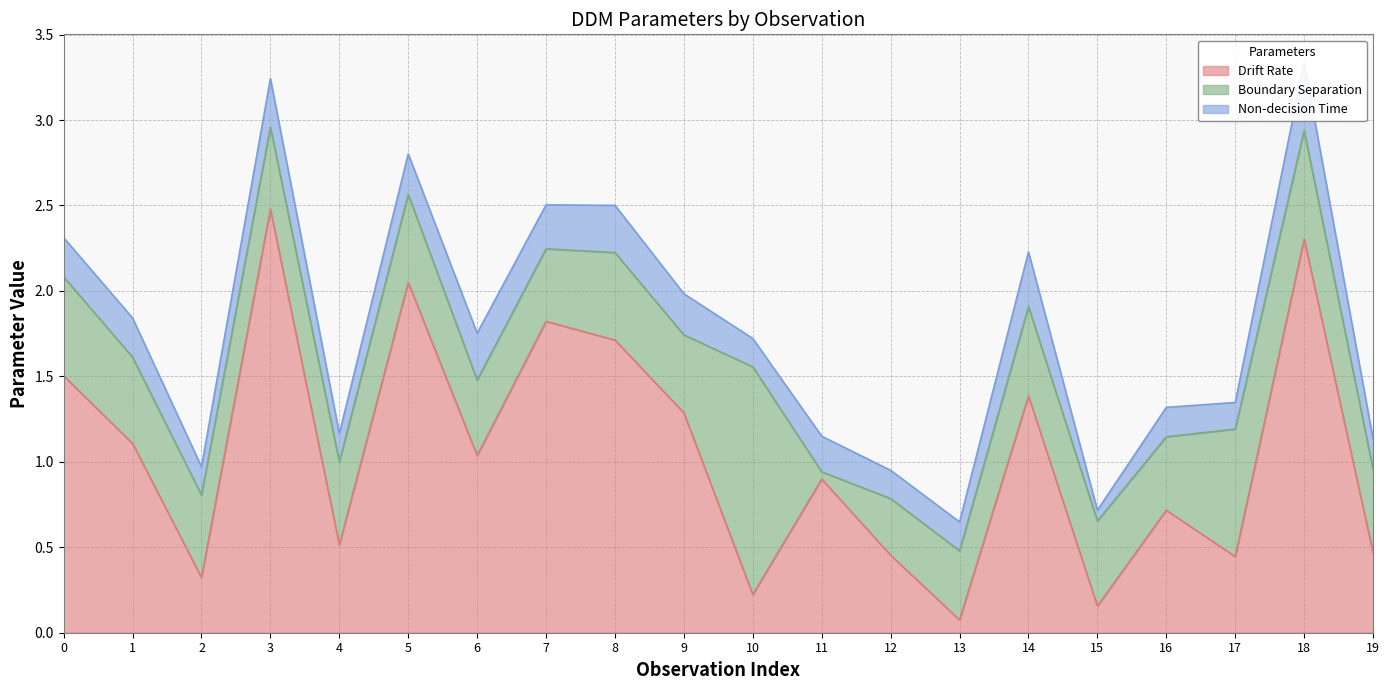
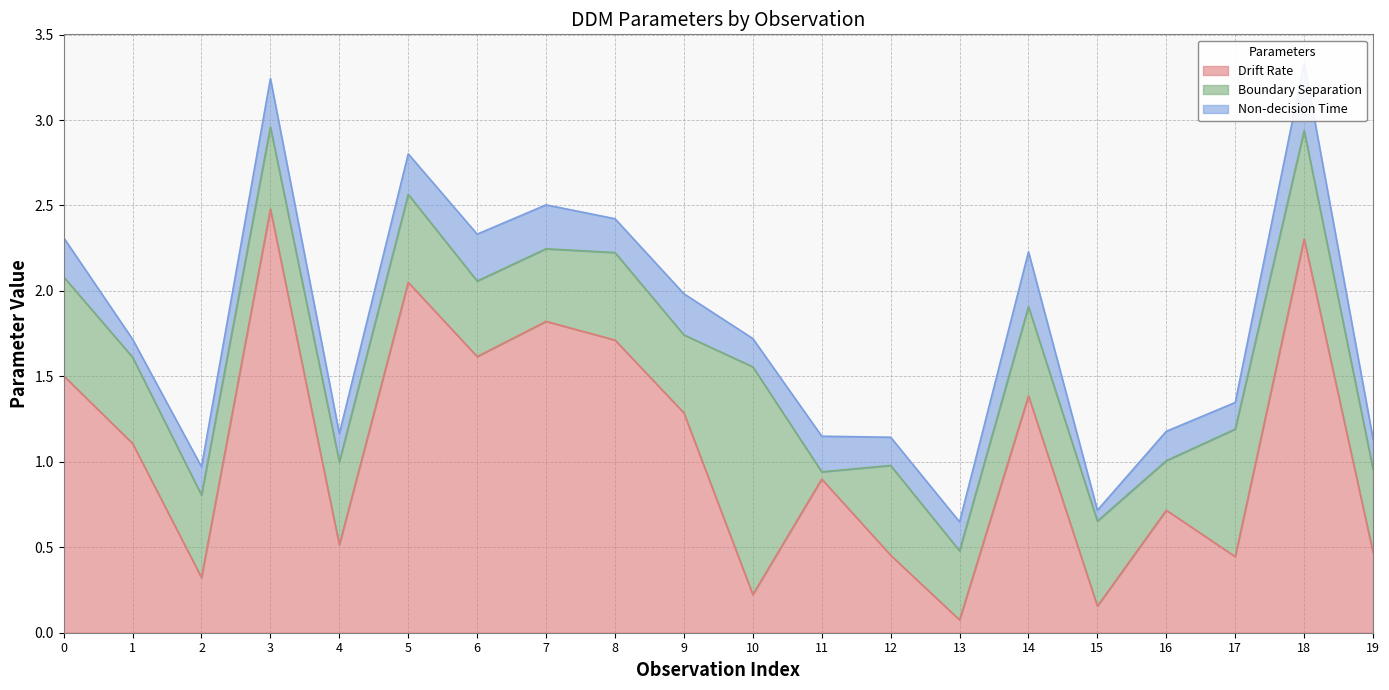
Non-decision Time, 1: 0.23 -> 0.10
Drift Rate, 6: 1.04 -> 1.62
Non-decision Time, 8: 0.28 -> 0.20
Boundary Separation, 12: 0.33 -> 0.53
Boundary Separation, 16: 0.43 -> 0.29
